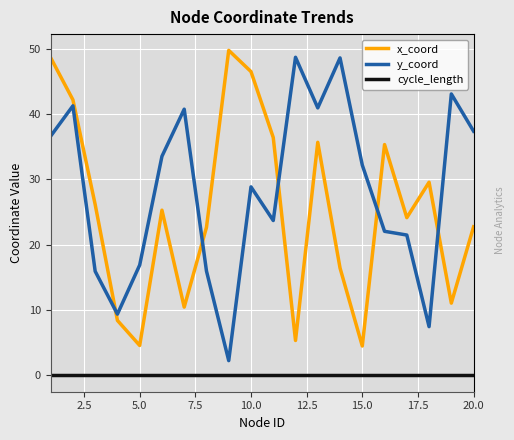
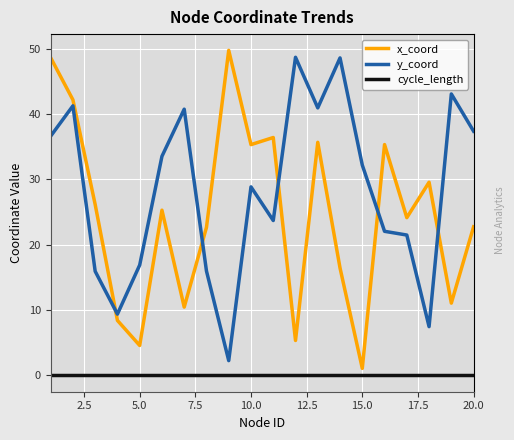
x_coord, 10.0: 46 -> 35
x_coord, 15.0: 5 -> 1
